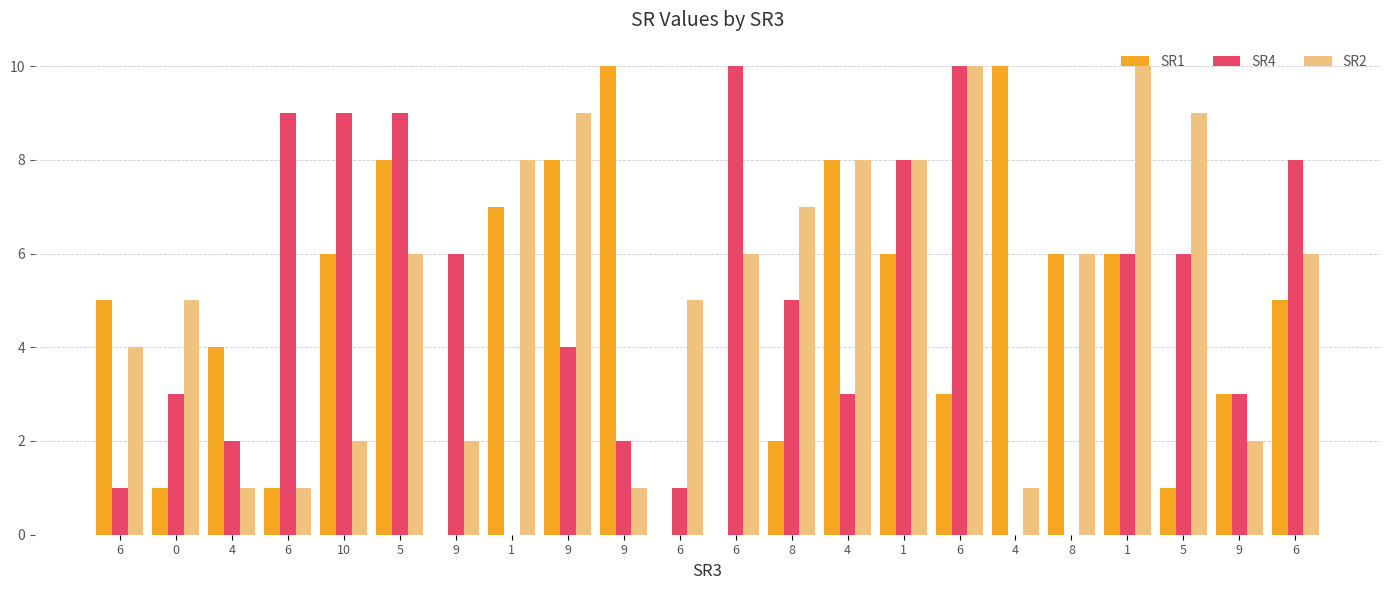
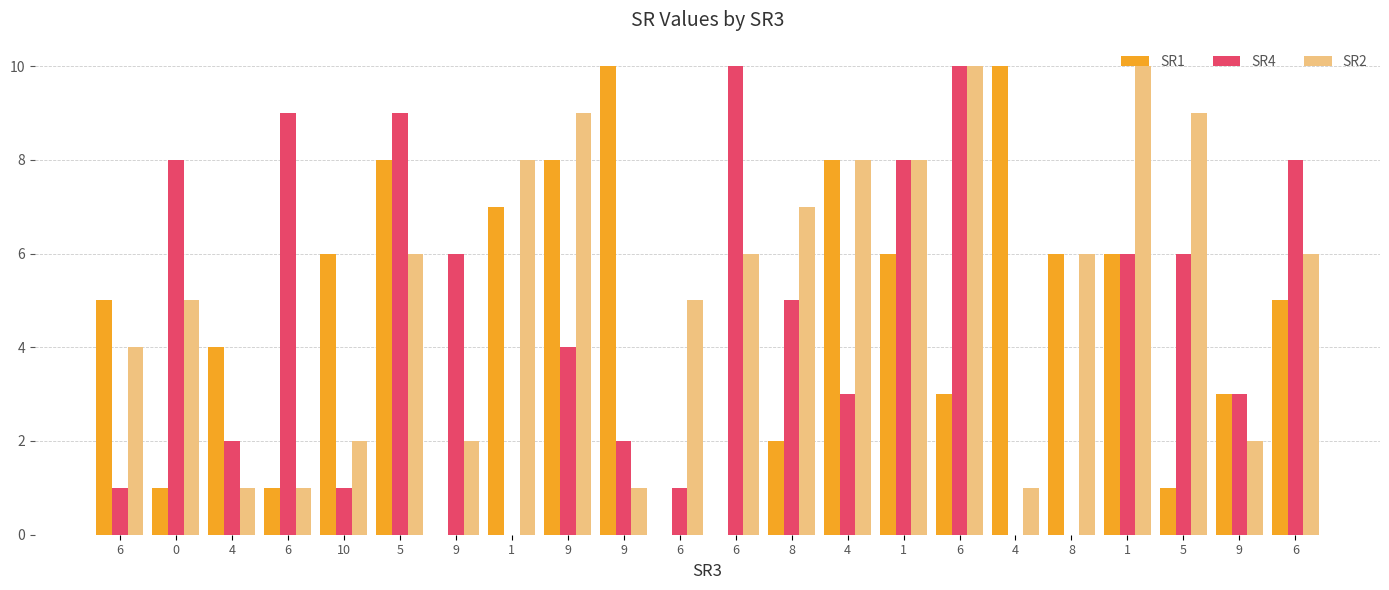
SR4, 0: 3 -> 8
SR4, 10: 9 -> 1
